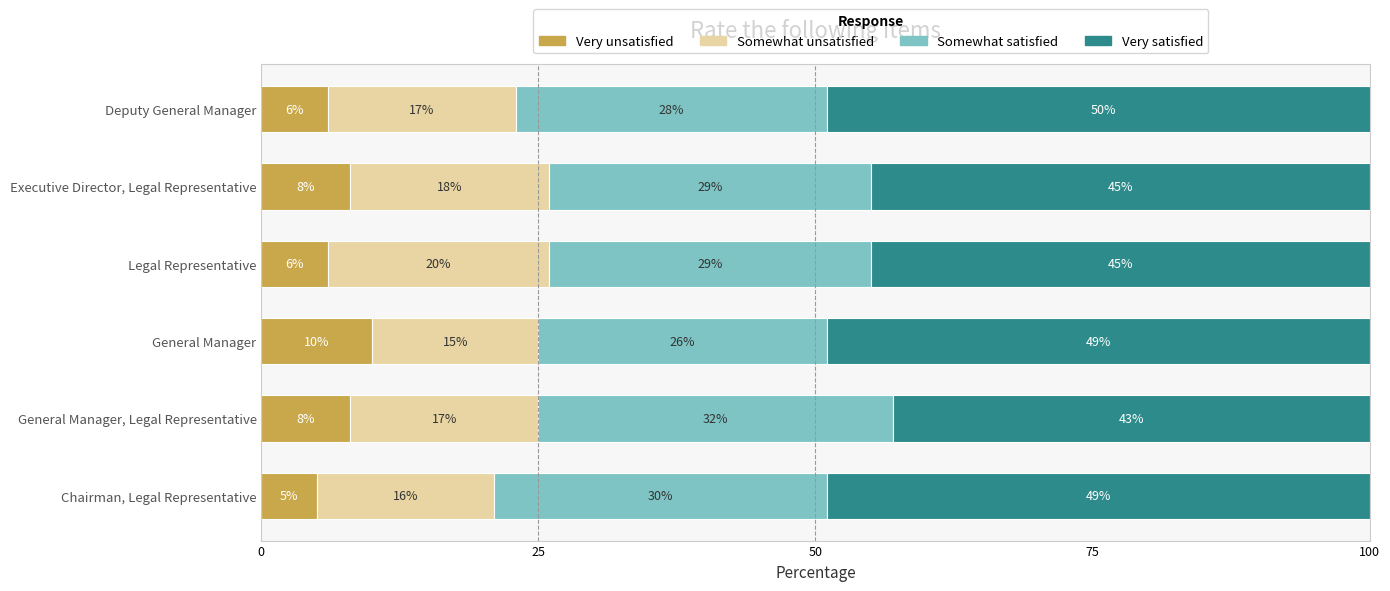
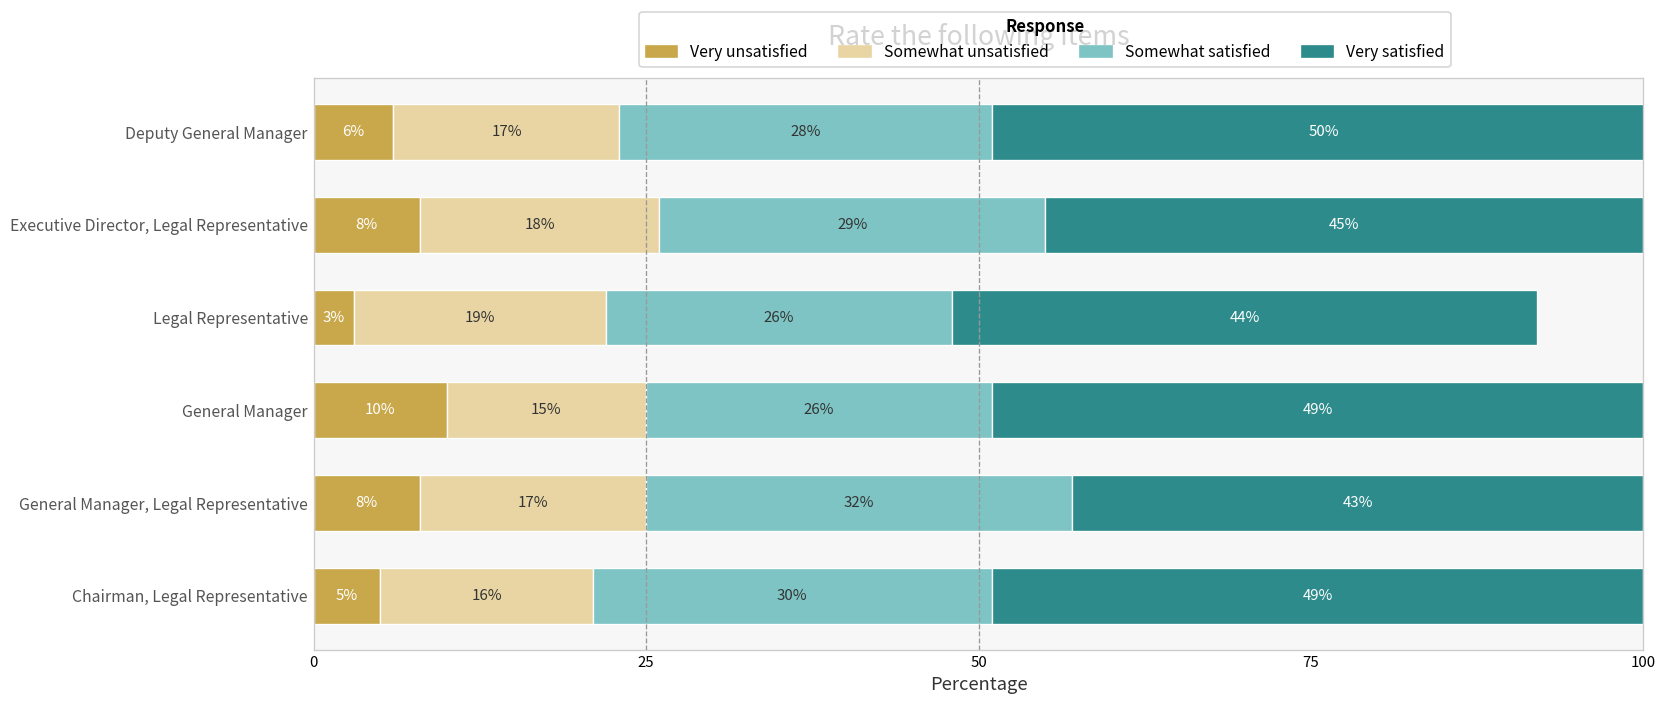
Very unsatisfied, Legal Representative: 6% -> 3%
Somewhat unsatisfied, Legal Representative: 20% -> 19%
Somewhat satisfied, Legal Representative: 29% -> 26%
Very satisfied, Legal Representative: 45% -> 44%
